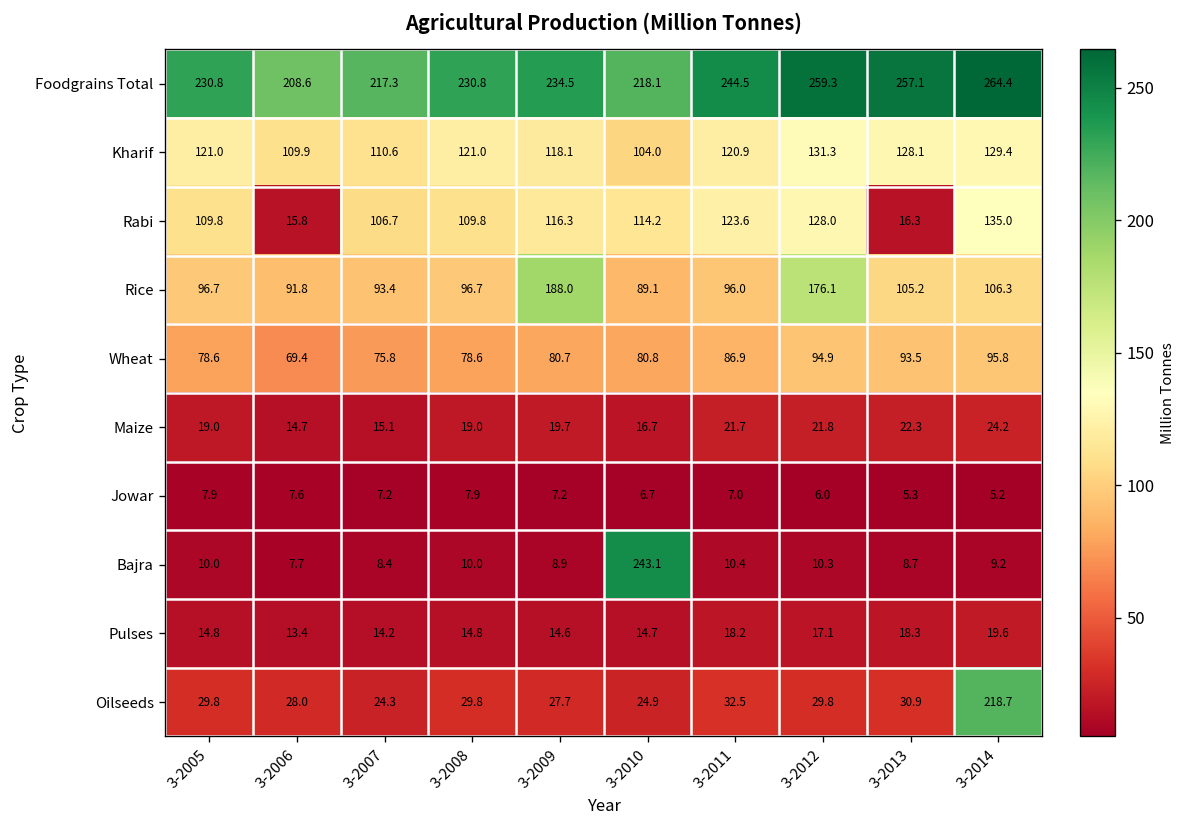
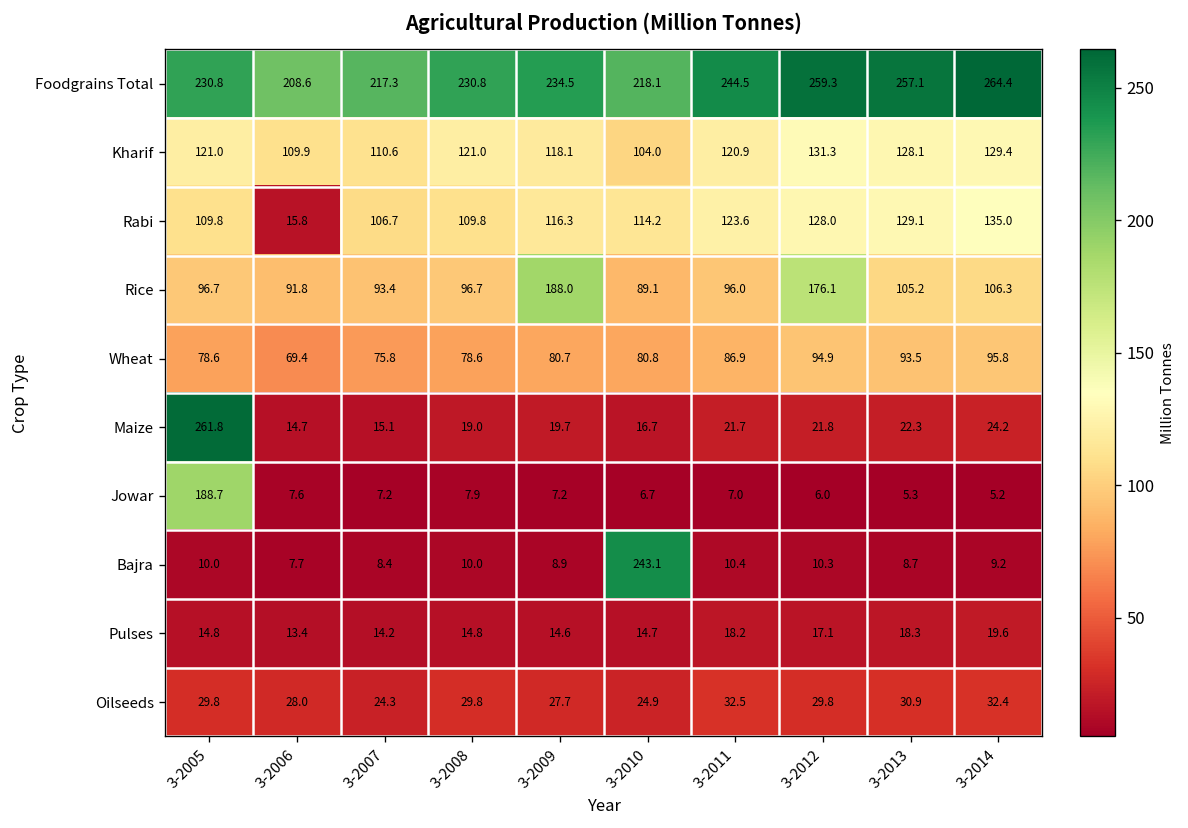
Rabi, 3-2013: 16.3 -> 129.1
Maize, 3-2005: 19.0 -> 261.8
Jowar, 3-2005: 7.9 -> 188.7
Oilseeds, 3-2014: 218.7 -> 32.4
